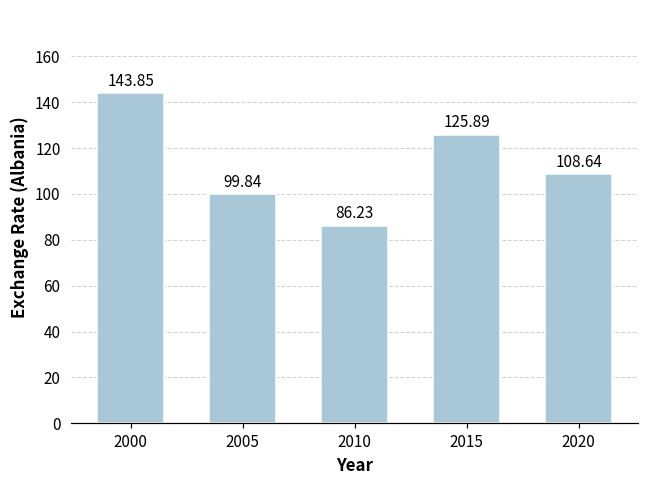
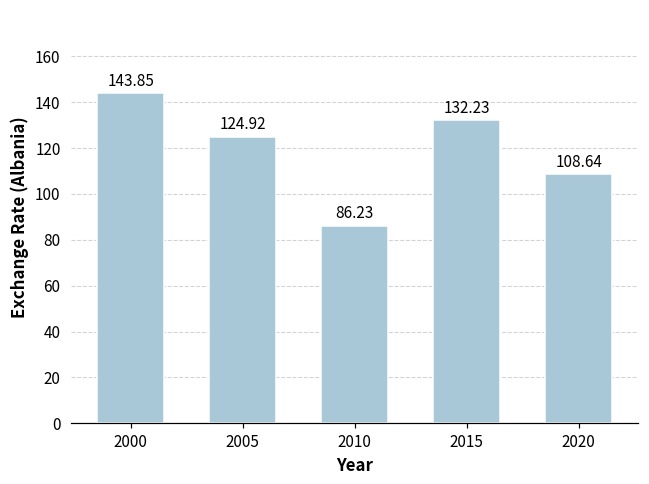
2005: 99.84 -> 124.92
2015: 125.89 -> 132.23
